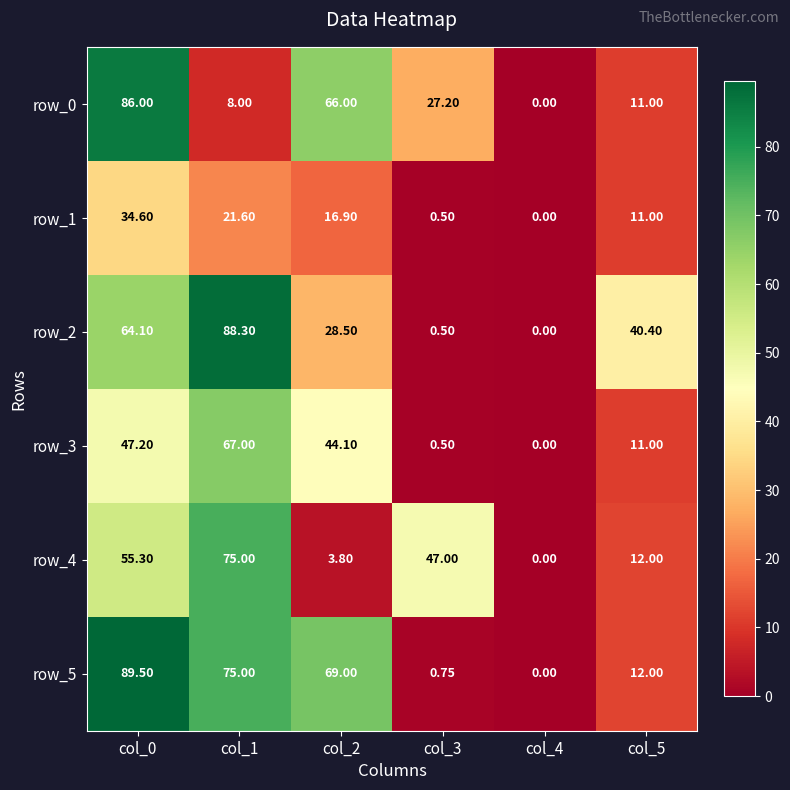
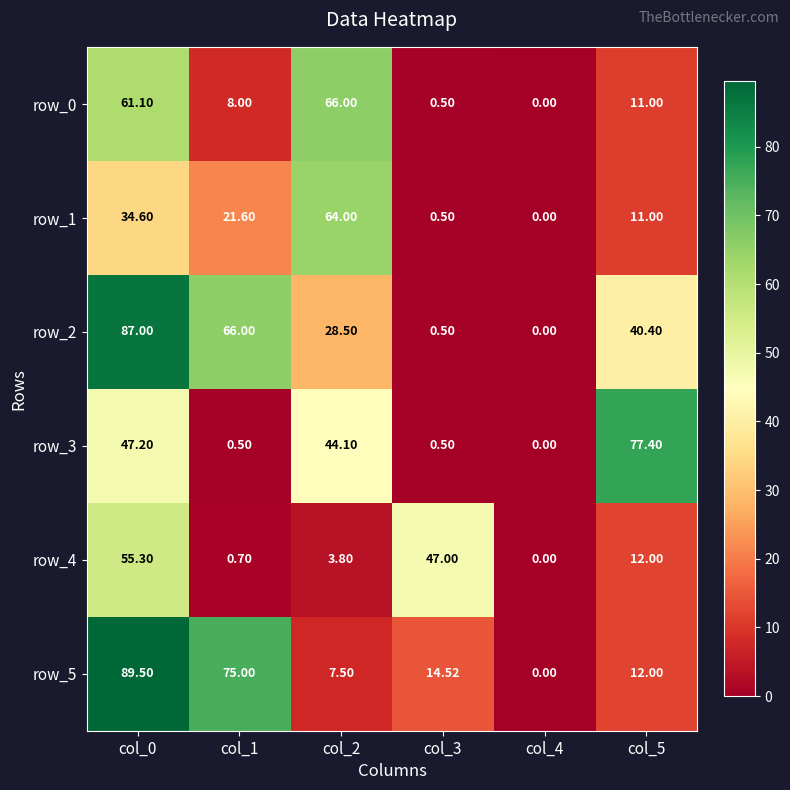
row_0, col_0: 86.00 -> 61.10
row_0, col_3: 27.20 -> 0.50
row_1, col_2: 16.90 -> 64.00
row_2, col_0: 64.10 -> 87.00
row_2, col_1: 88.30 -> 66.00
row_3, col_1: 67.00 -> 0.50
row_3, col_5: 11.00 -> 77.40
row_4, col_1: 75.00 -> 0.70
row_5, col_2: 69.00 -> 7.50
row_5, col_3: 0.75 -> 14.52
